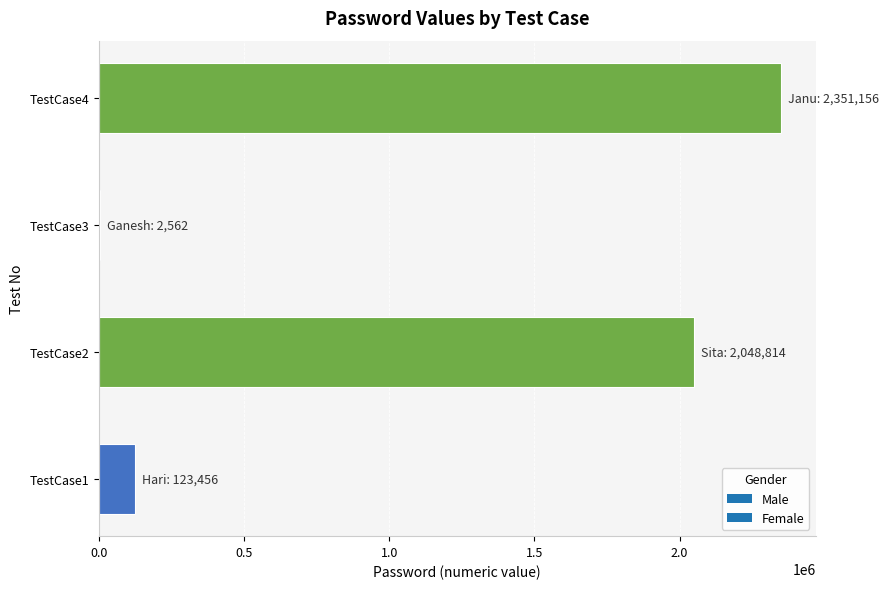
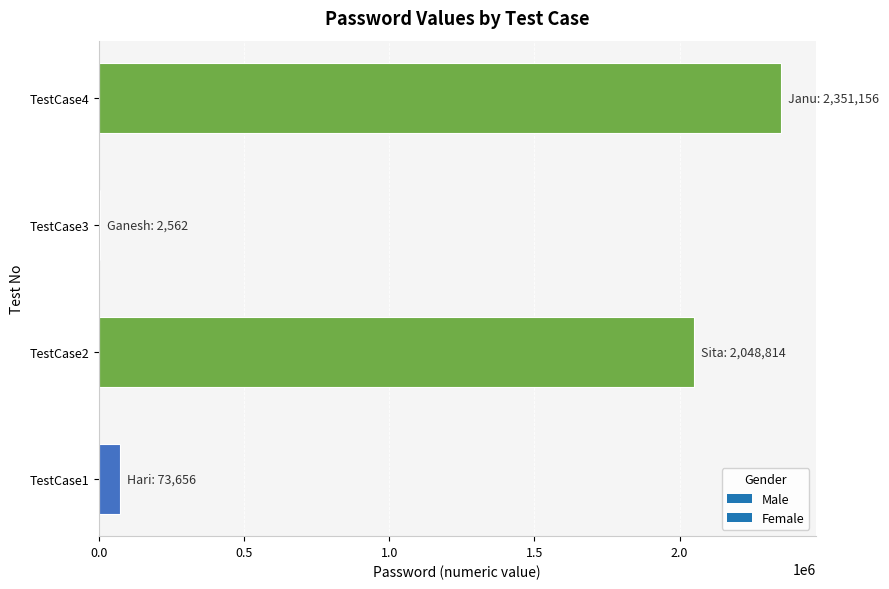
TestCase1: 123,456 -> 73,656
